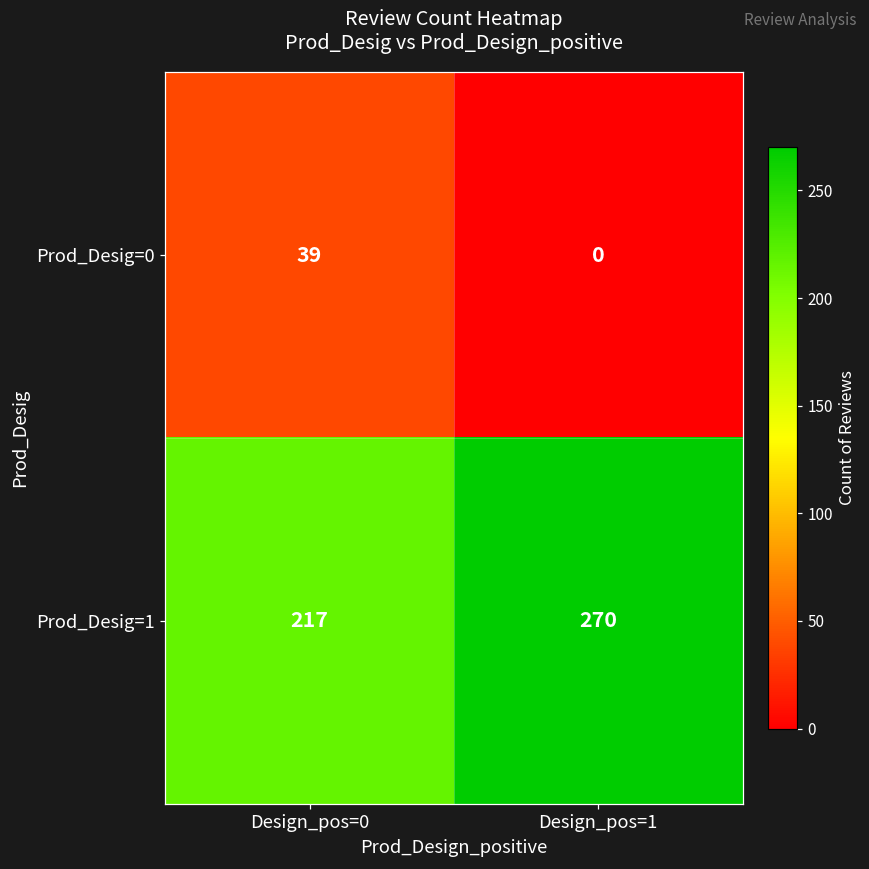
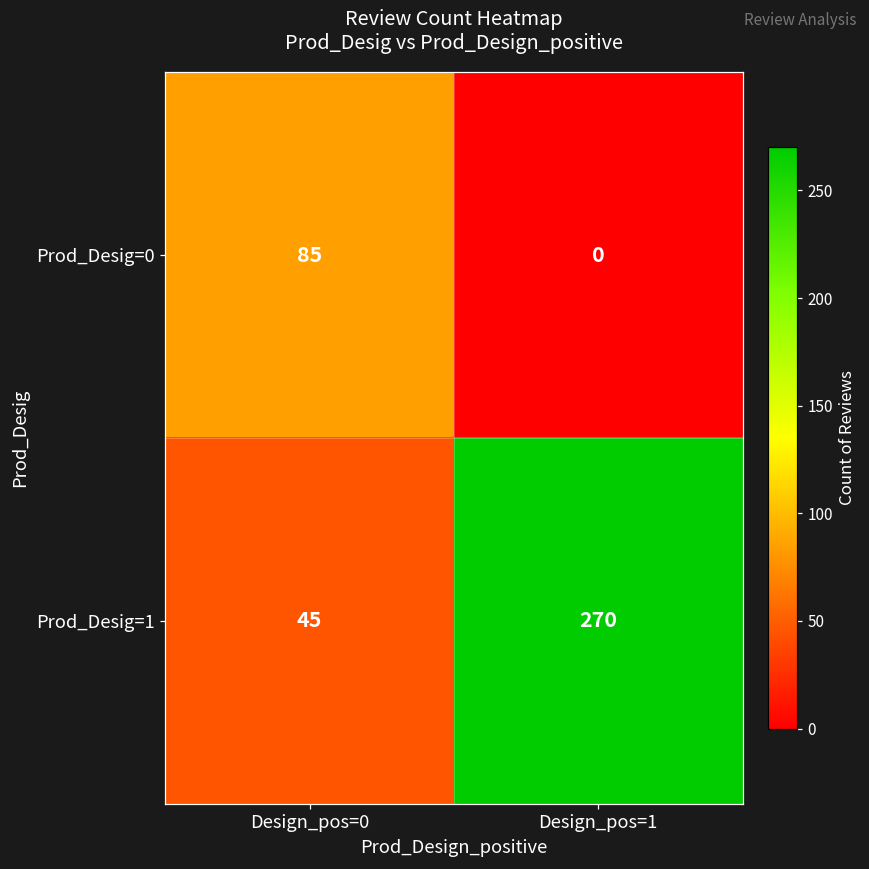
Prod_Desig=0, Design_pos=0: 39 -> 85
Prod_Desig=1, Design_pos=0: 217 -> 45
